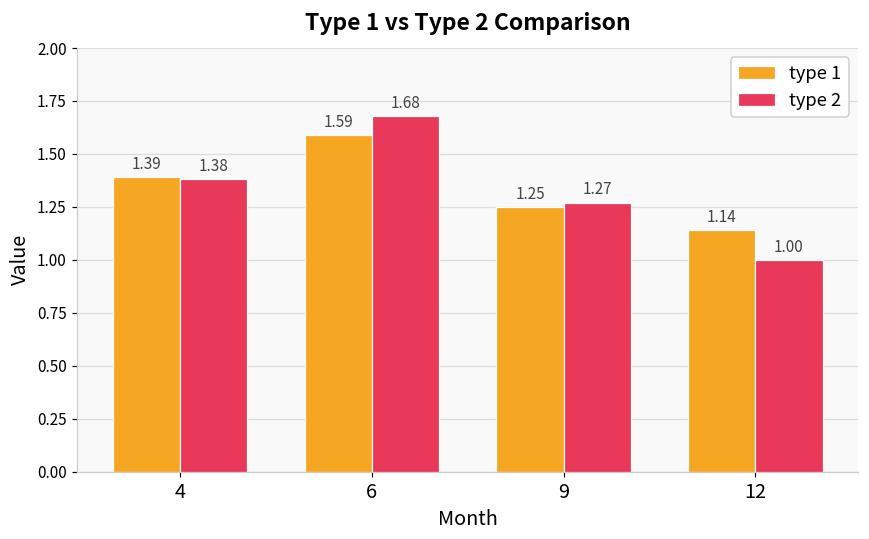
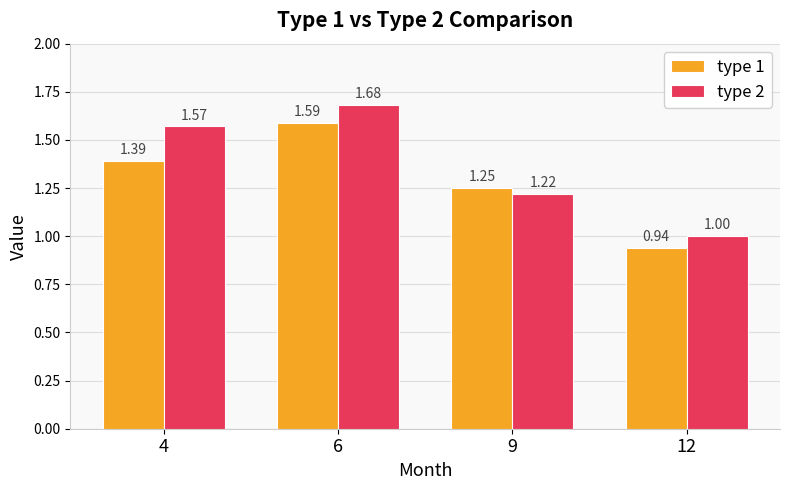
type 2, 4: 1.38 -> 1.57
type 2, 9: 1.27 -> 1.22
type 1, 12: 1.14 -> 0.94
